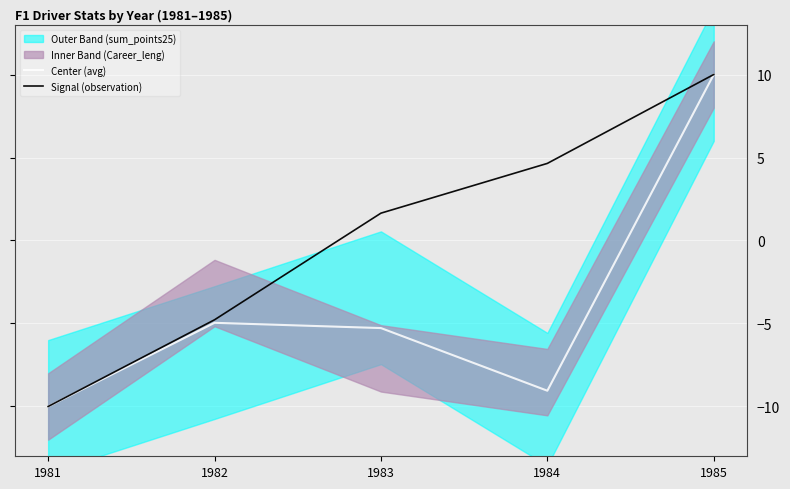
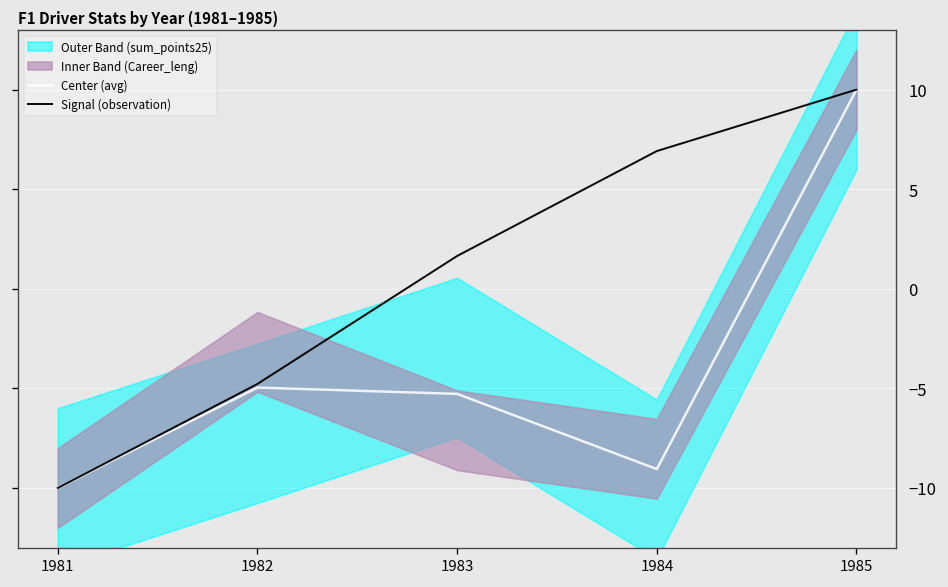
Signal (observation), 1984: 4.6 -> 6.9
